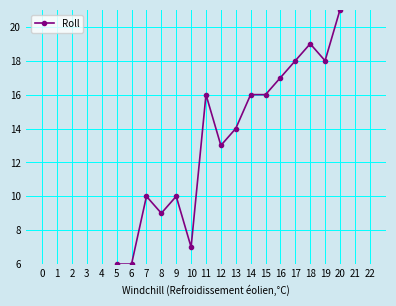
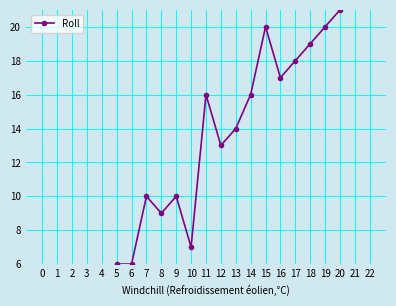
15: 16 -> 20
19: 18 -> 20
